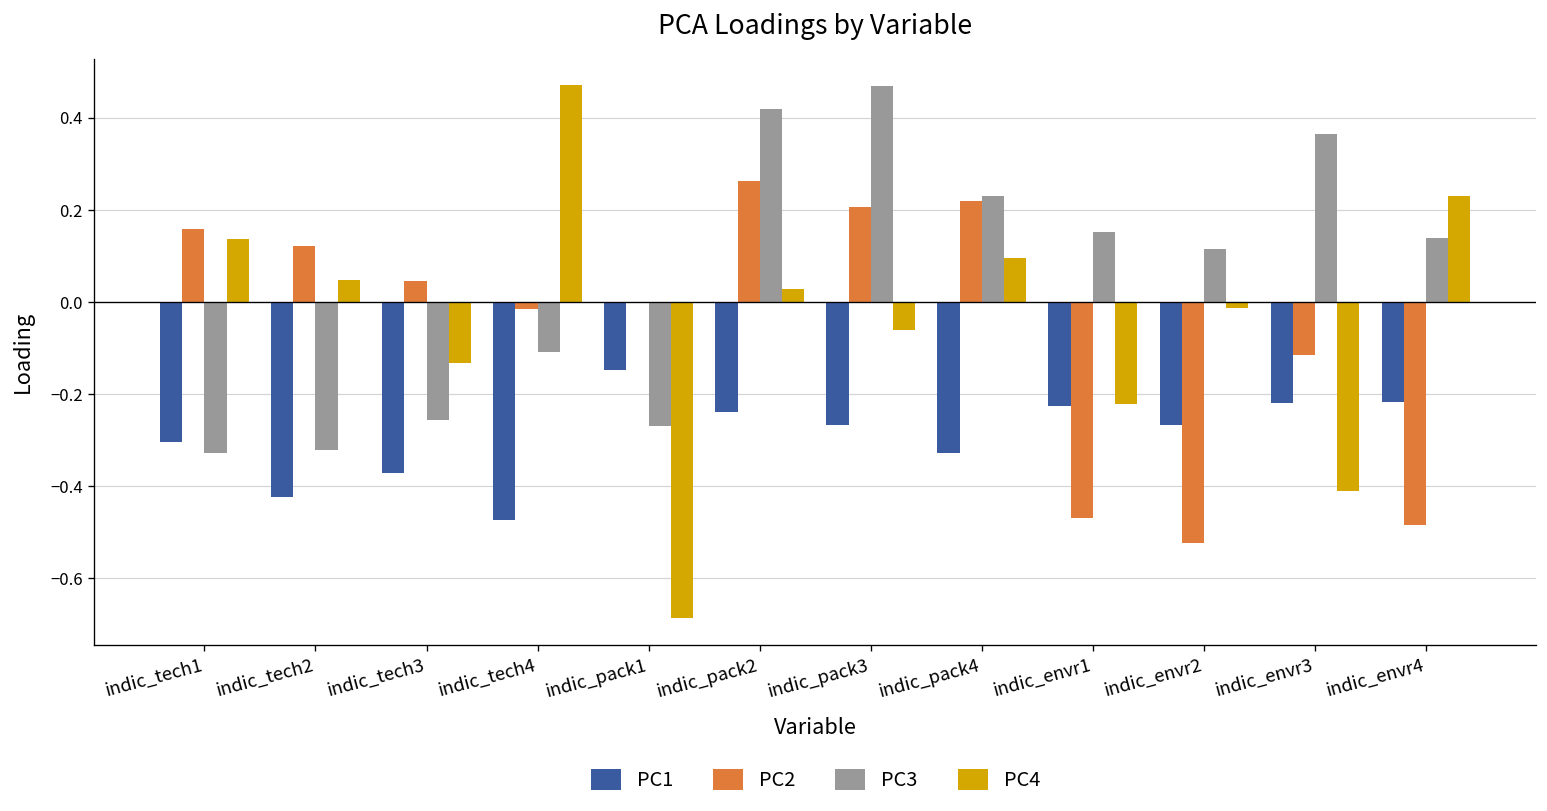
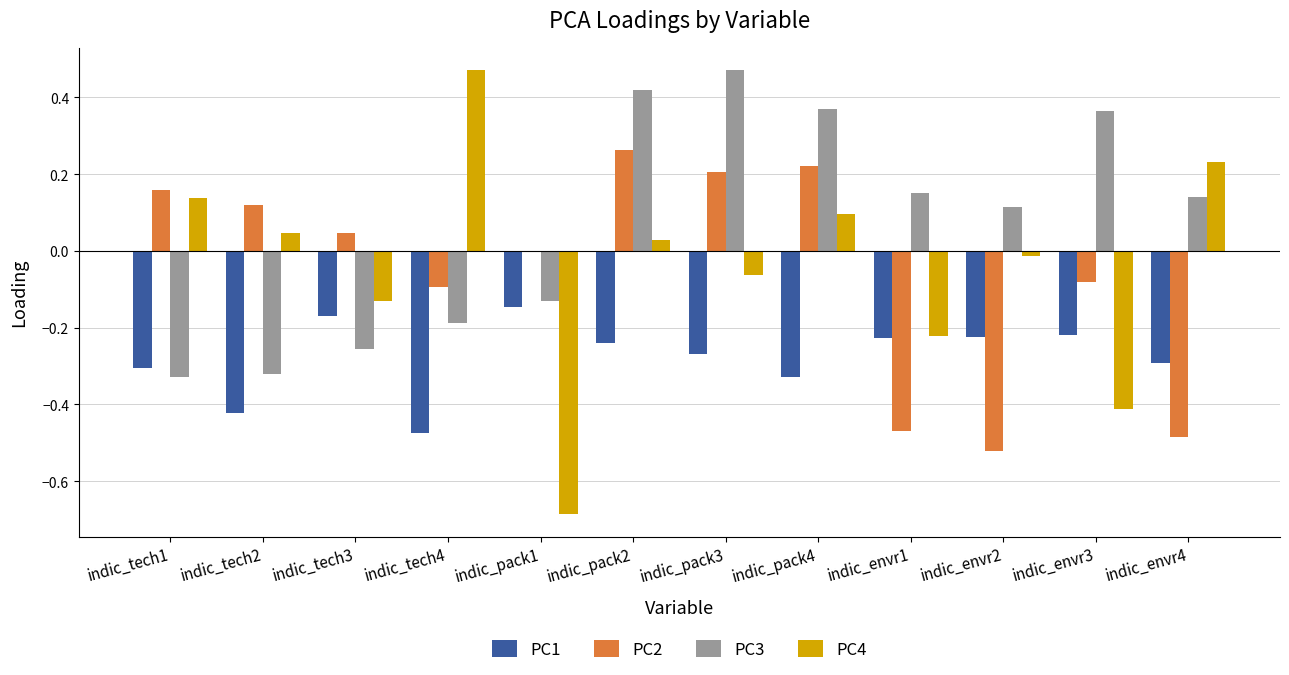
PC1, indic_tech3: -0.37 -> -0.17
PC2, indic_tech4: -0.01 -> -0.09
PC3, indic_tech4: -0.11 -> -0.19
PC3, indic_pack1: -0.27 -> -0.13
PC3, indic_pack4: 0.23 -> 0.37
PC1, indic_envr2: -0.27 -> -0.23
PC2, indic_envr3: -0.11 -> -0.08
PC1, indic_envr4: -0.22 -> -0.29
